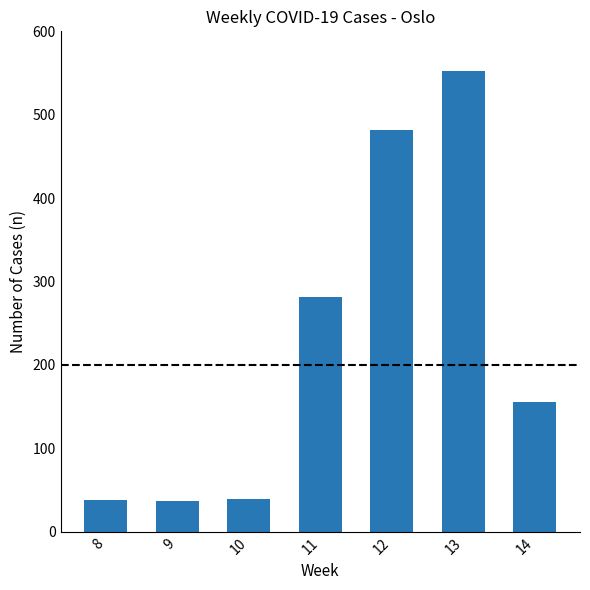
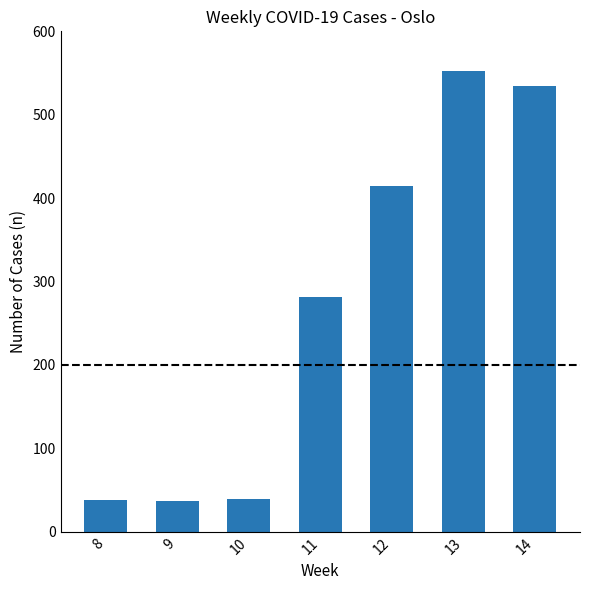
12: 480 -> 420
14: 160 -> 530
